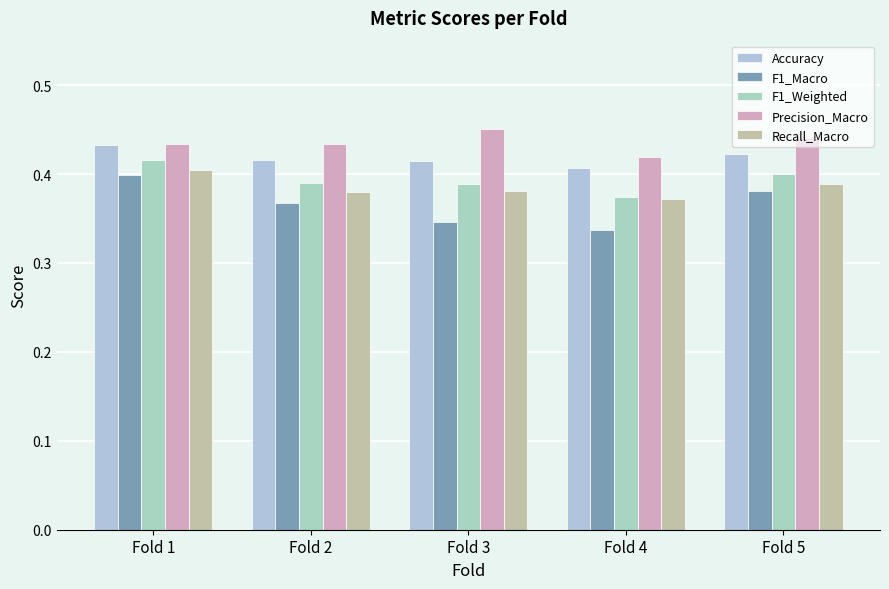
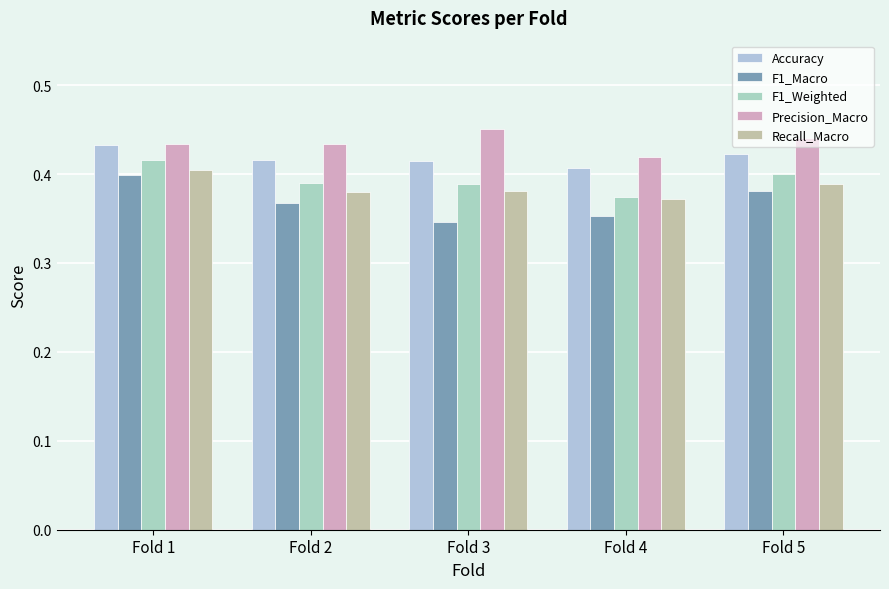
F1_Macro, Fold 4: 0.34 -> 0.35
